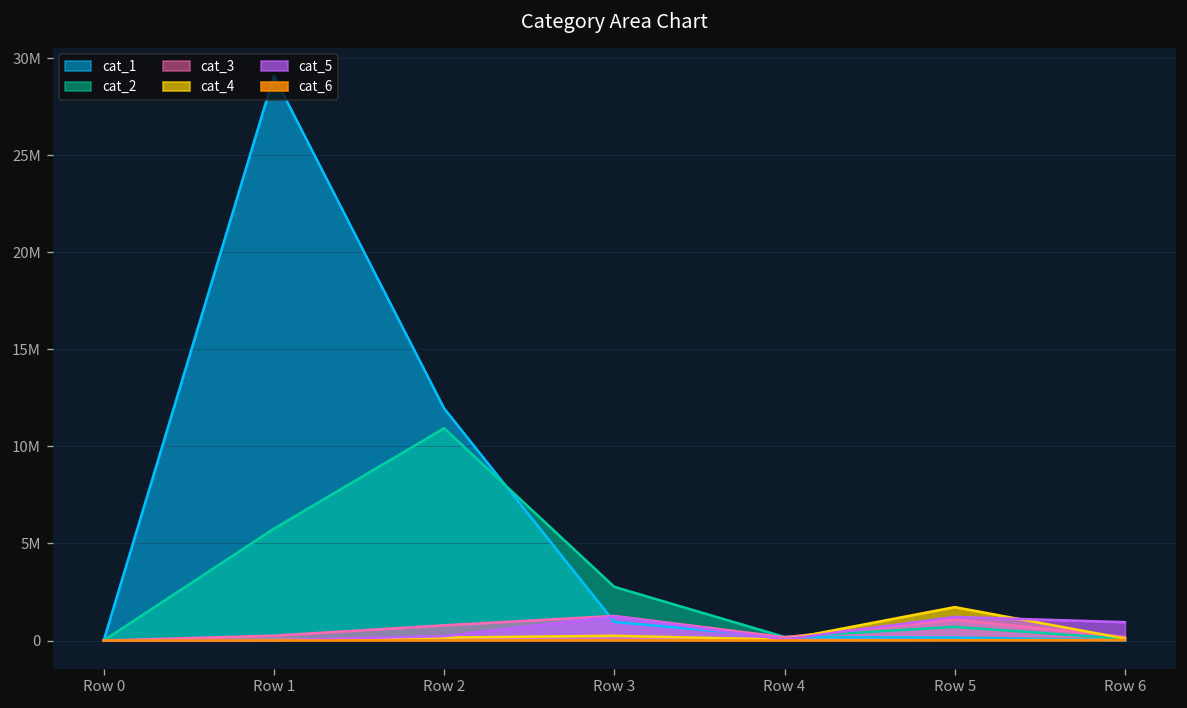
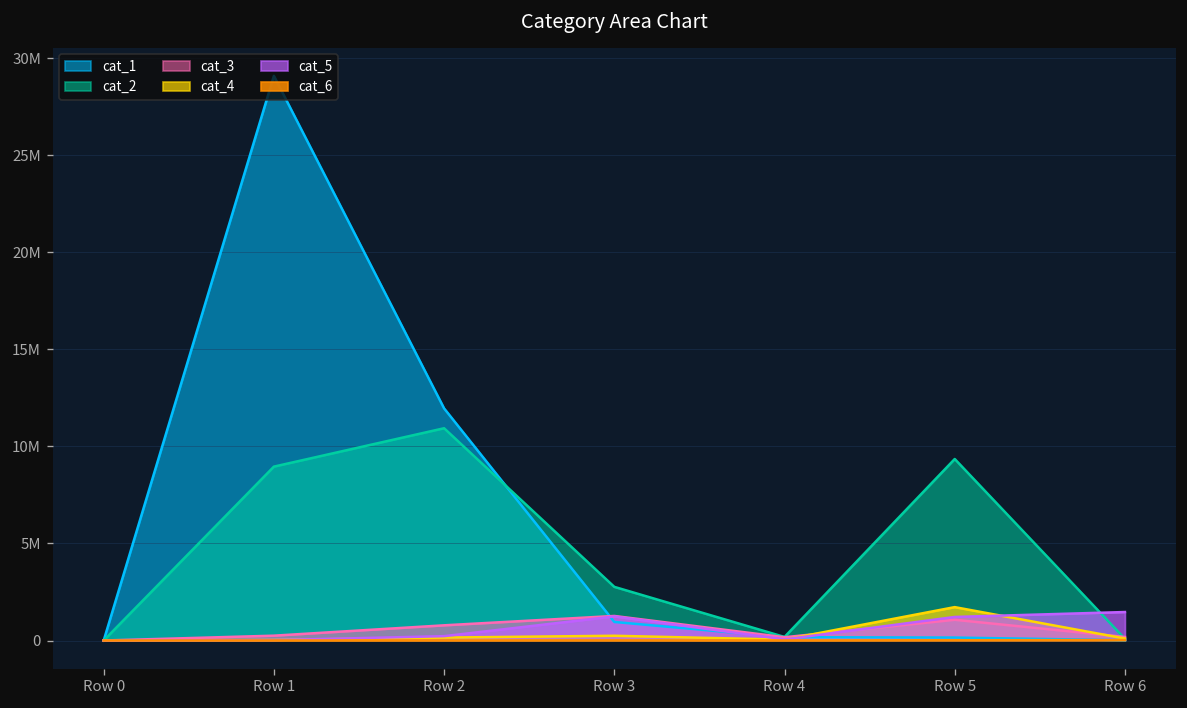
cat_2, Row 1: 5800000 -> 9000000
cat_2, Row 5: 700000 -> 9400000
cat_5, Row 6: 900000 -> 1500000
